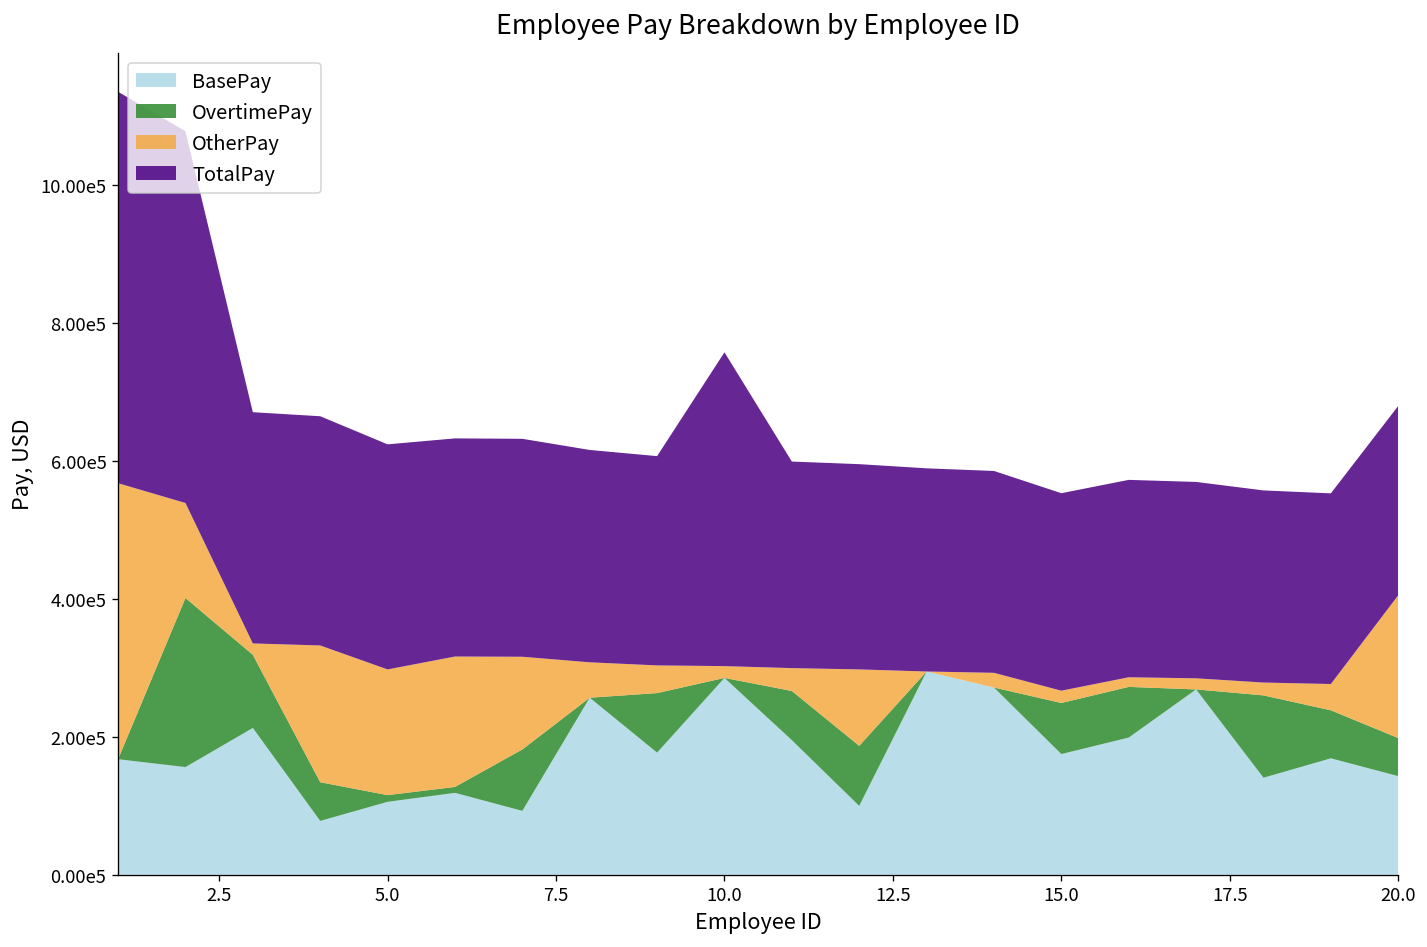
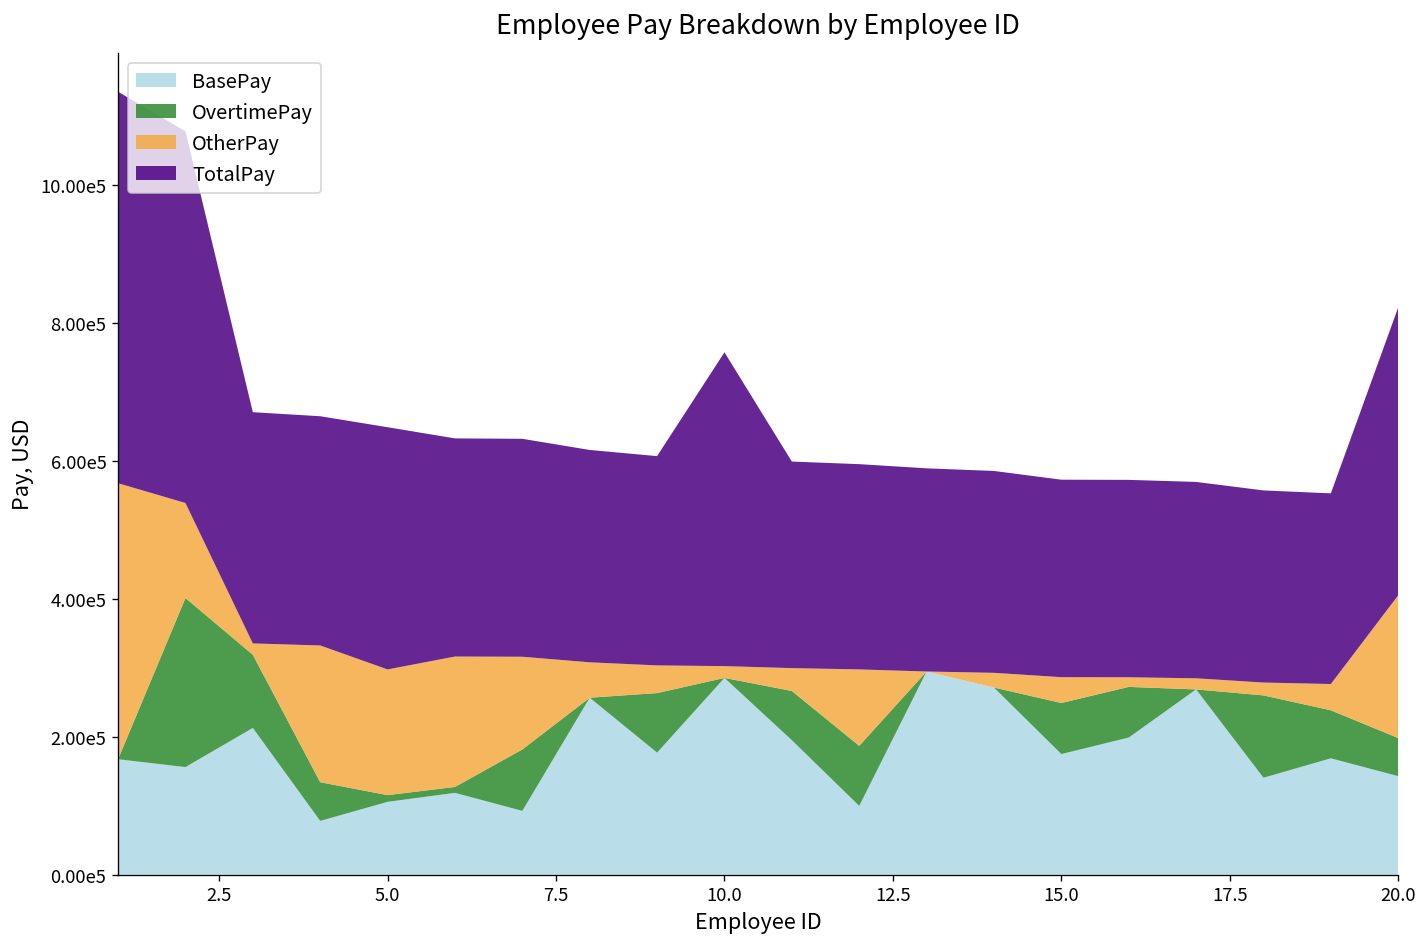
TotalPay, 5.0: 330000 -> 350000
OtherPay, 15.0: 20000 -> 40000
TotalPay, 20.0: 270000 -> 420000
